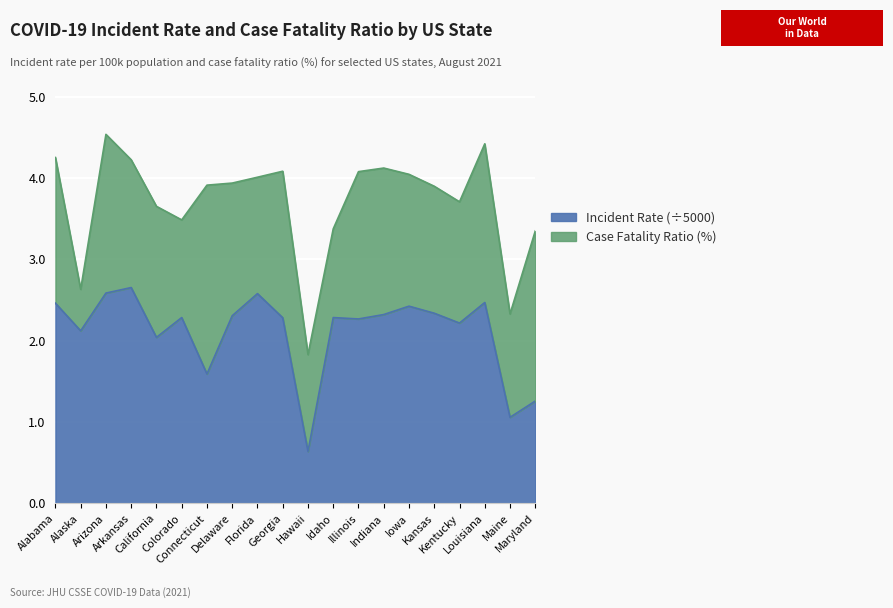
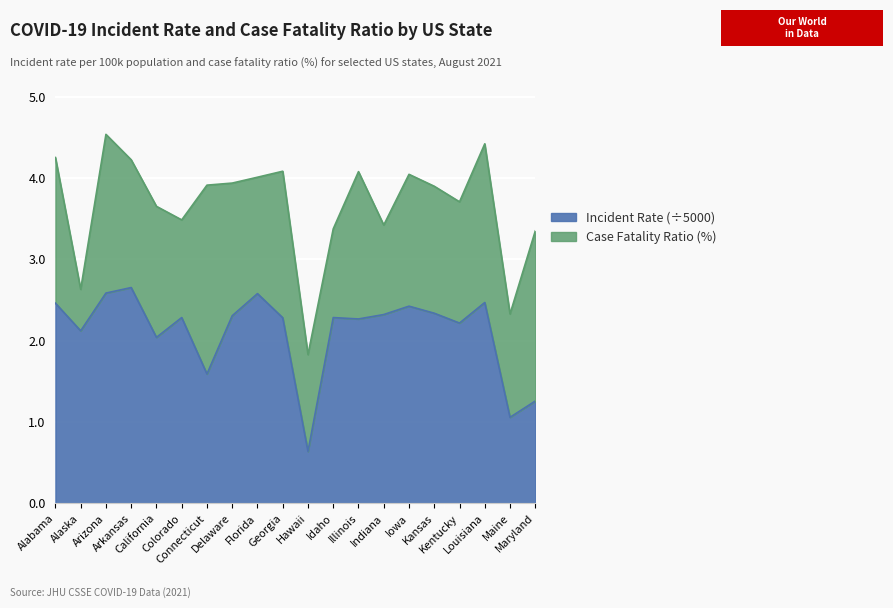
Case Fatality Ratio (%), Indiana: 1.8 -> 1.1
